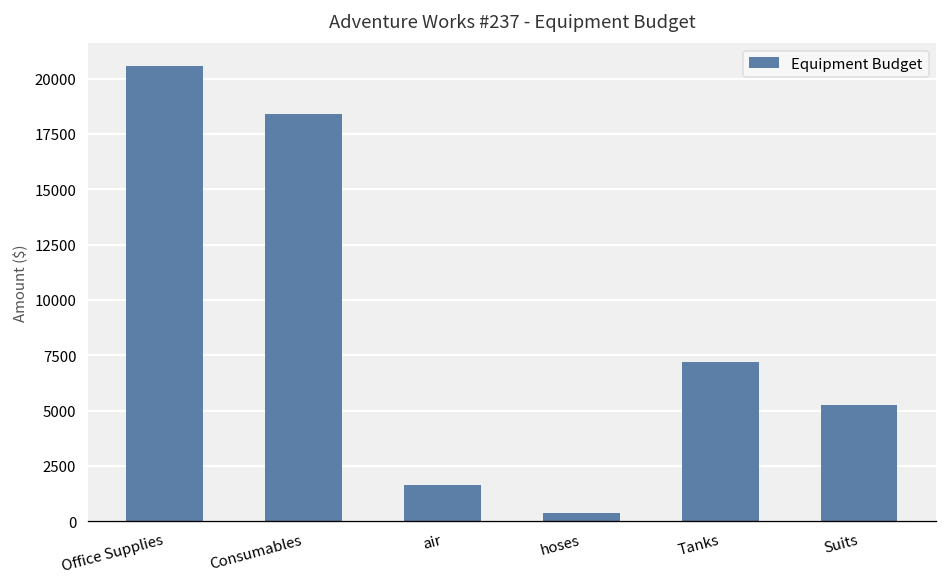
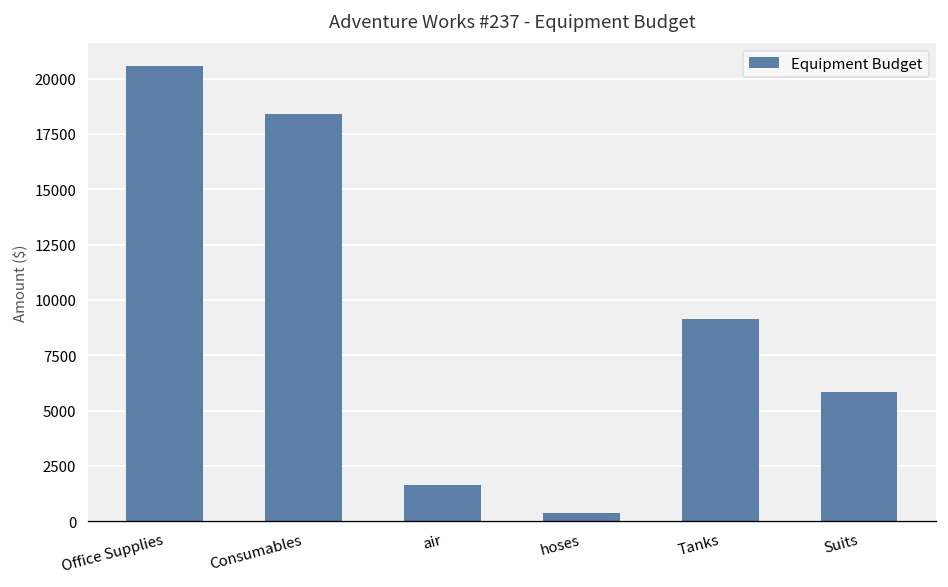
Tanks: 7200 -> 9200
Suits: 5300 -> 5800
